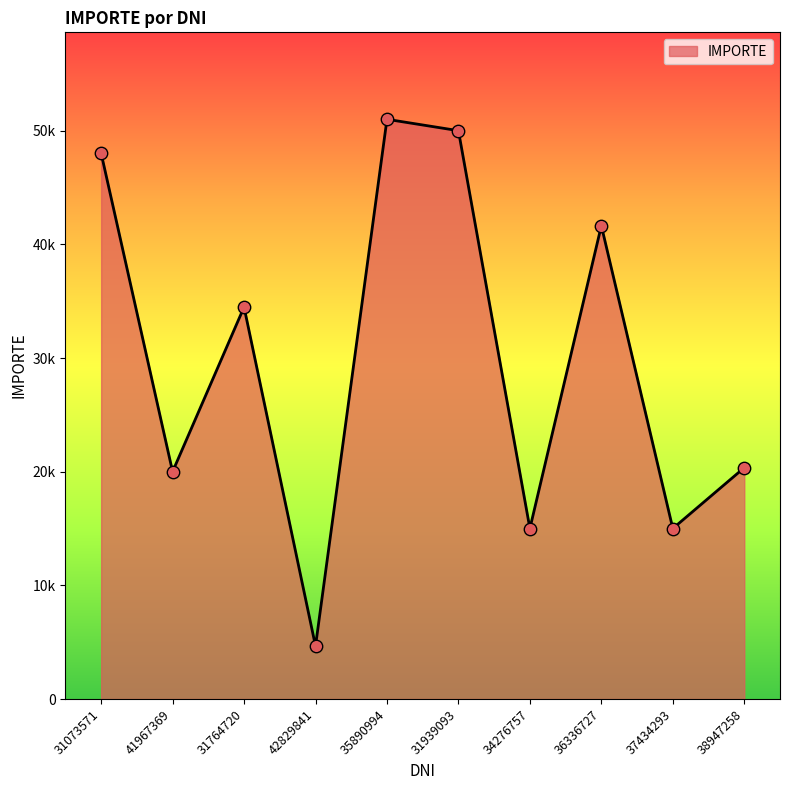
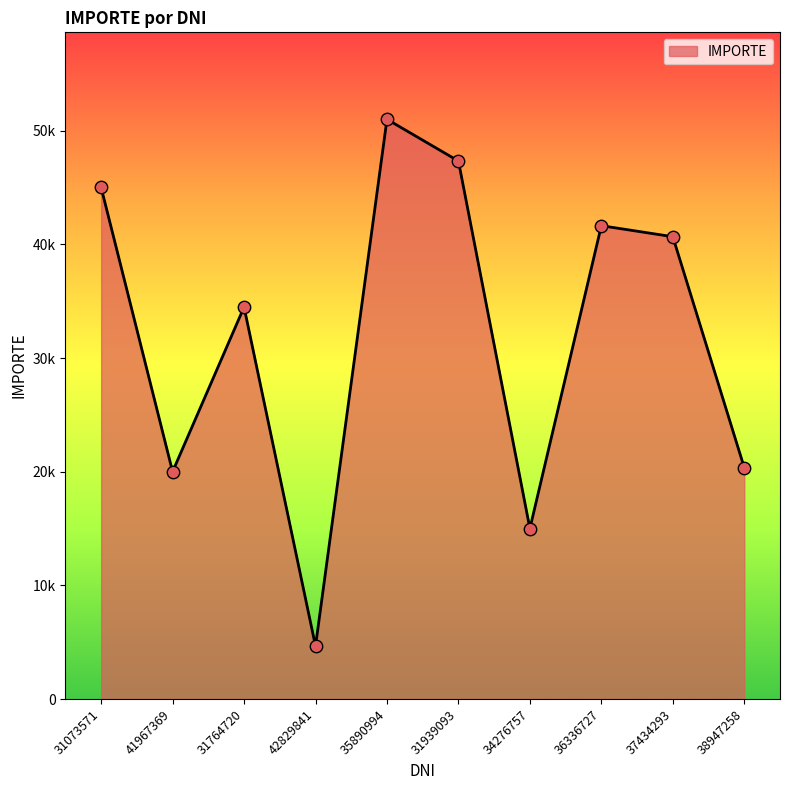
31073571: 48000 -> 45000
31939093: 50000 -> 47300
37434293: 15000 -> 40700
